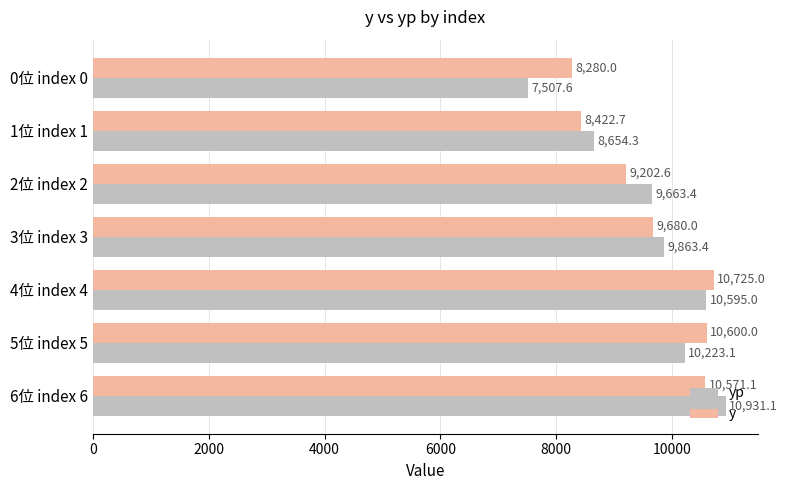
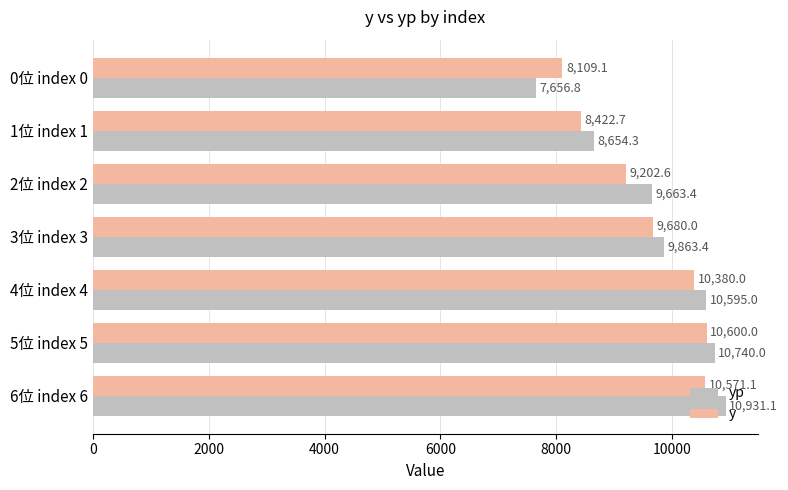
y, 0位 index 0: 8,280.0 -> 8,109.1
yp, 0位 index 0: 7,507.6 -> 7,656.8
y, 4位 index 4: 10,725.0 -> 10,380.0
yp, 5位 index 5: 10,223.1 -> 10,740.0
